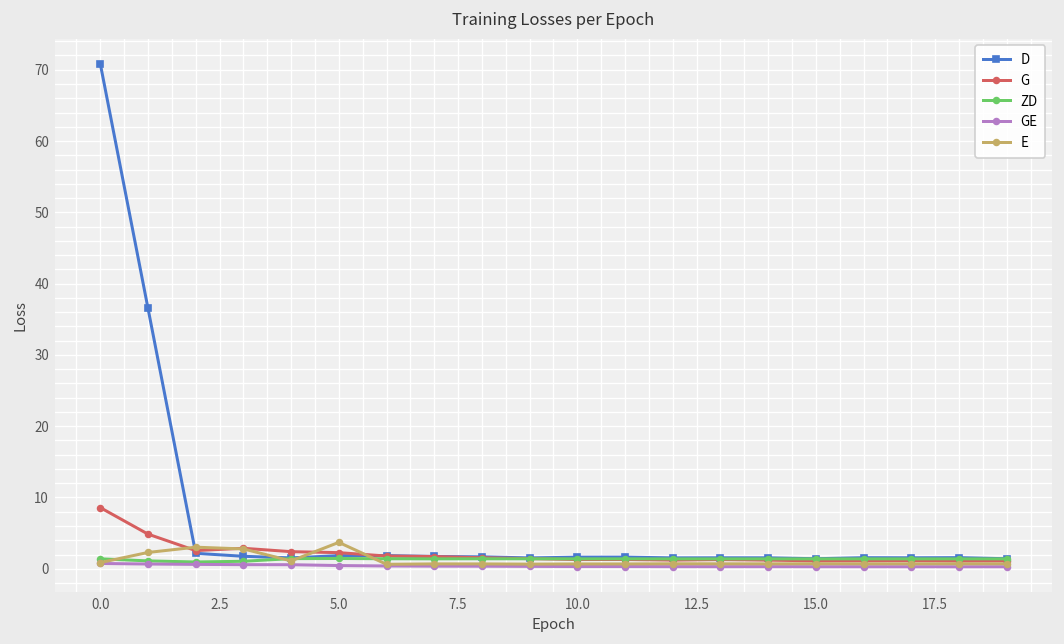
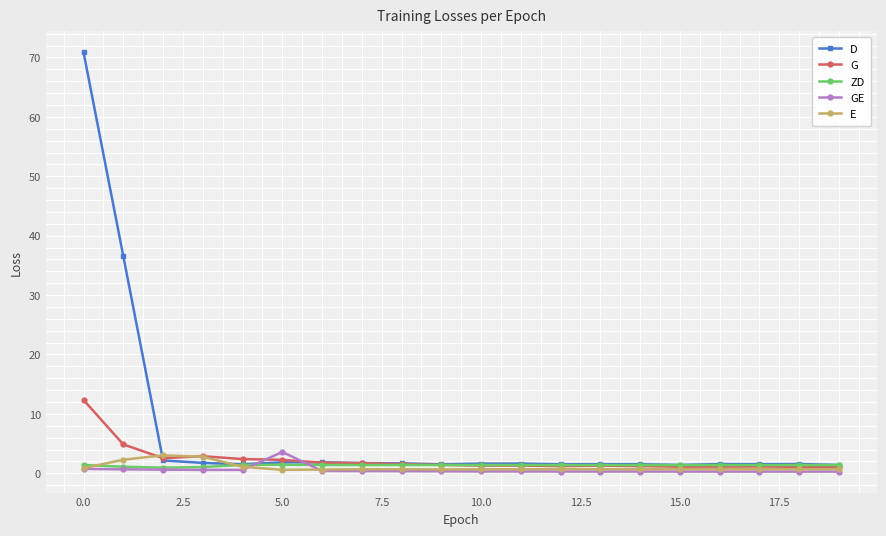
G, 0.0: 9 -> 12
GE, 5.0: 0 -> 4
E, 5.0: 4 -> 1
